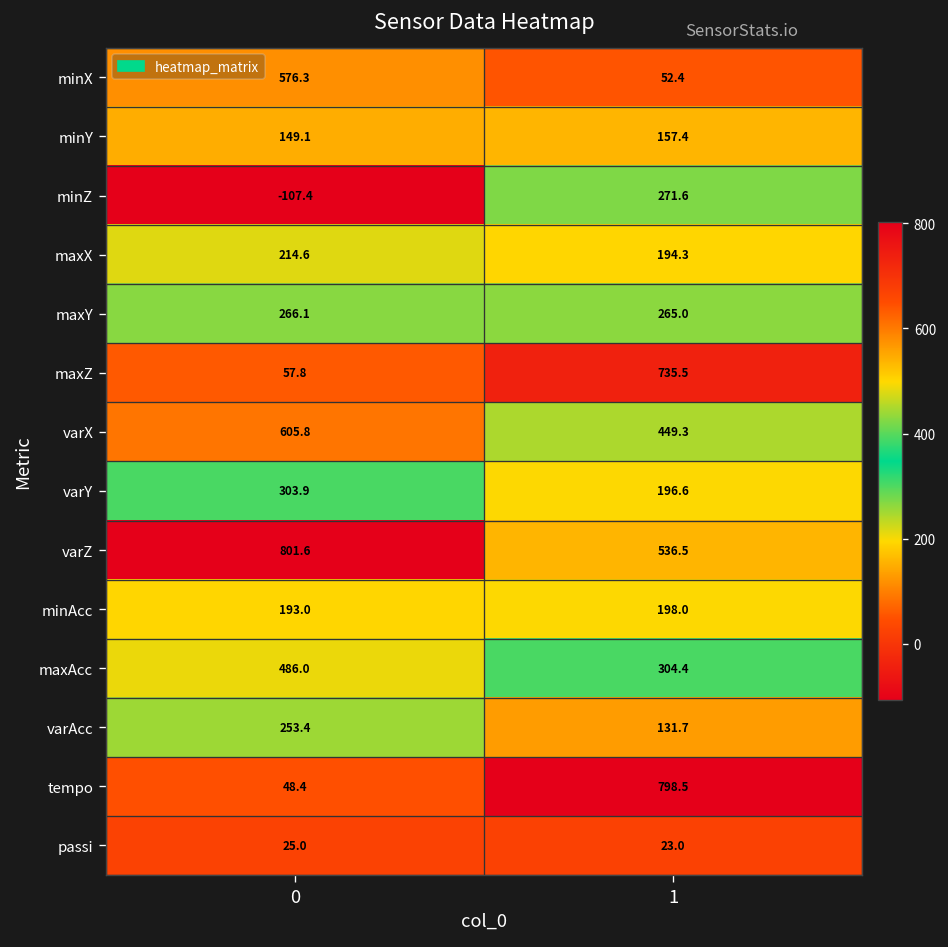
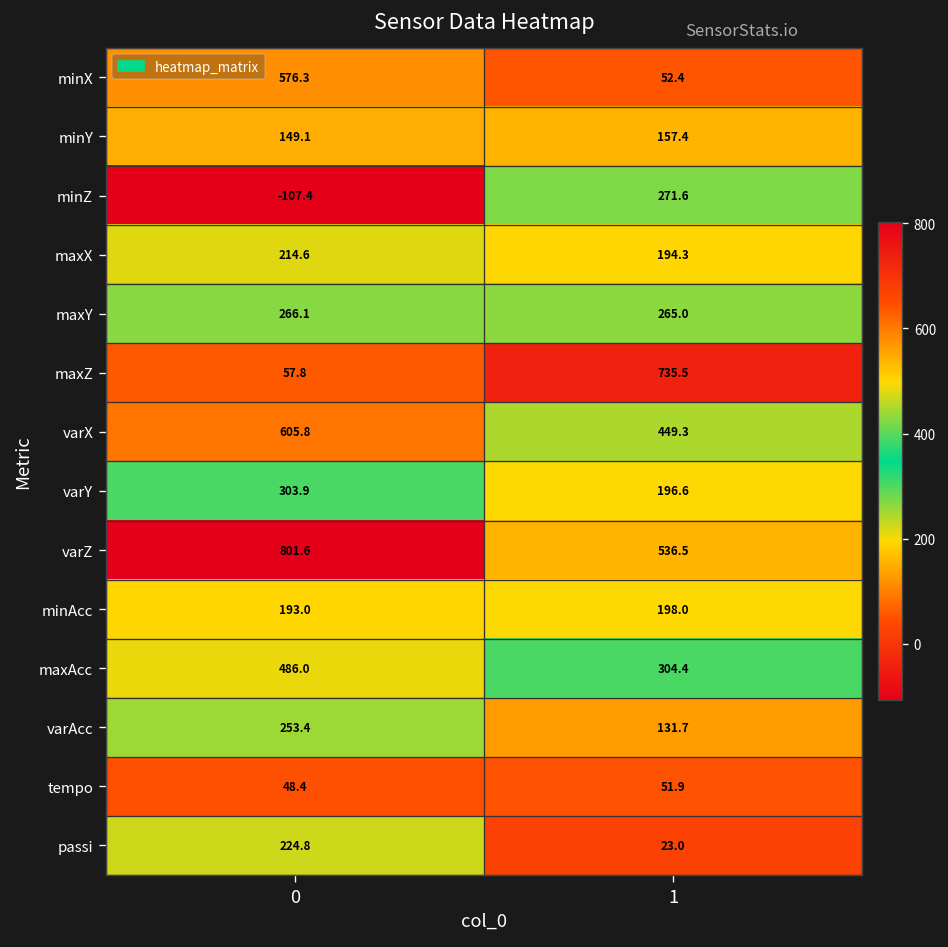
tempo, 1: 798.5 -> 51.9
passi, 0: 25.0 -> 224.8
